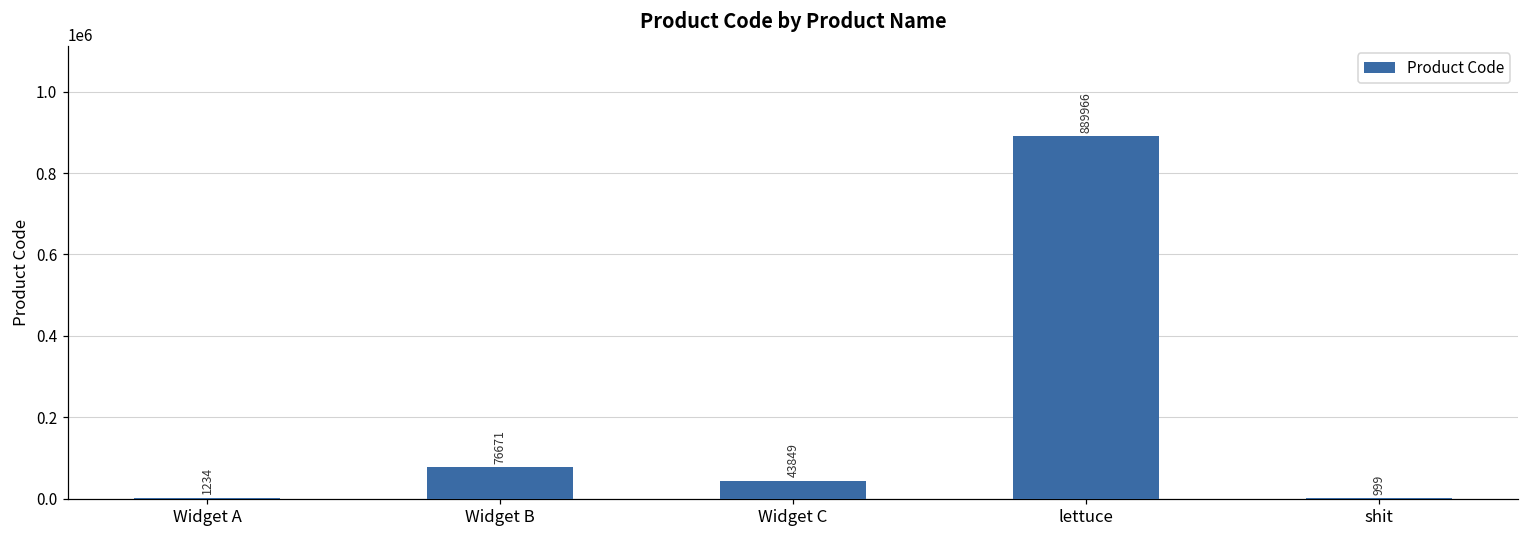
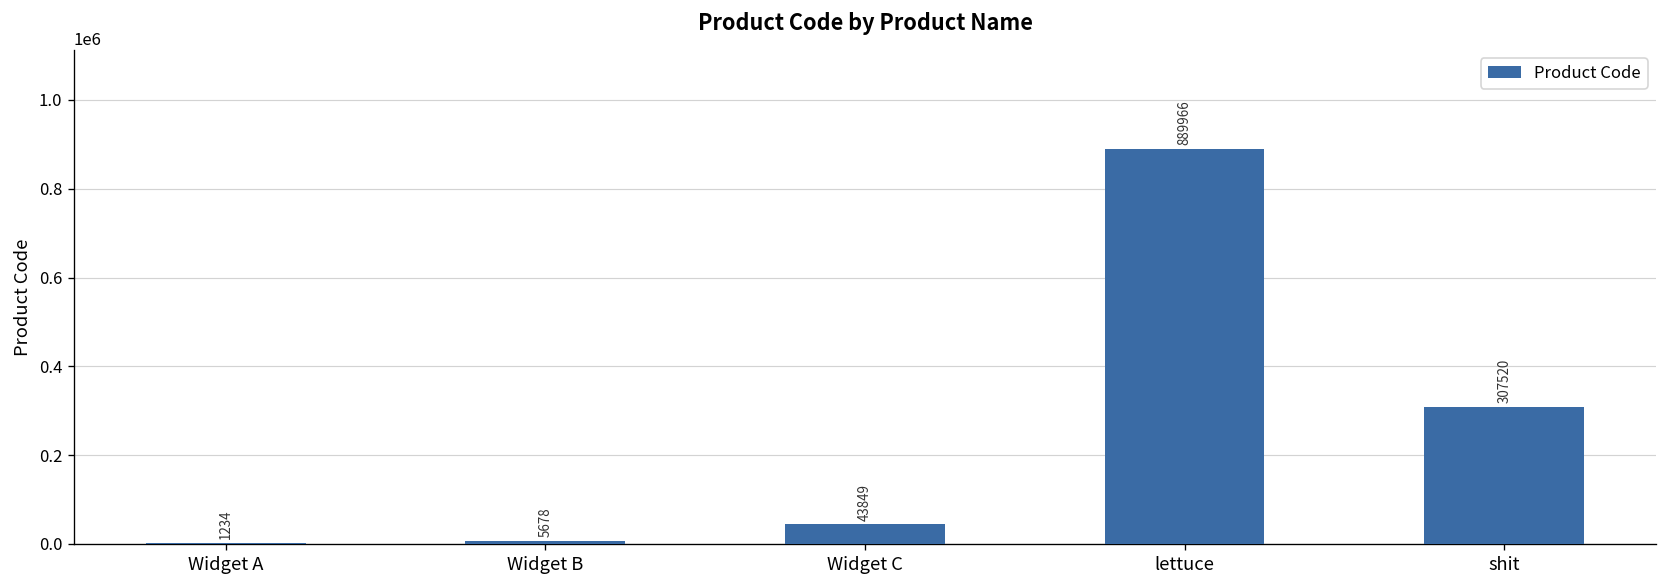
Widget B: 76671 -> 5678
shit: 999 -> 307520
